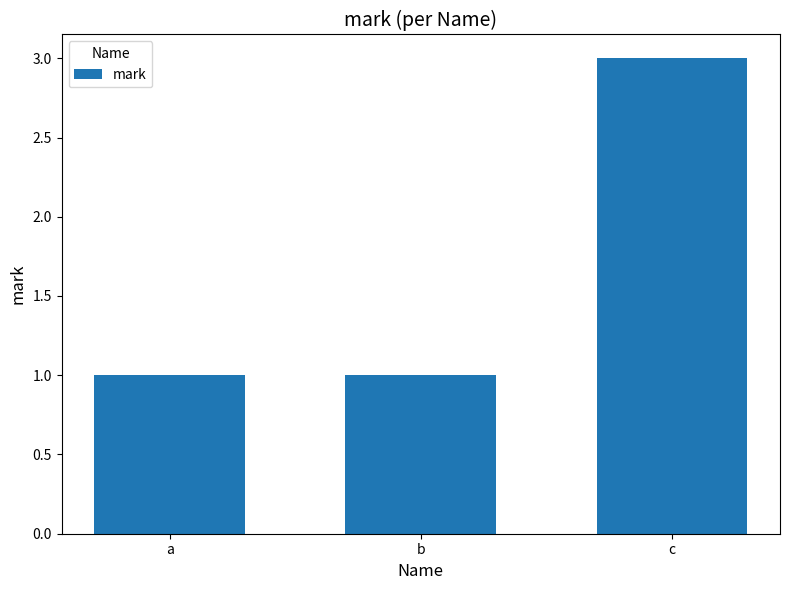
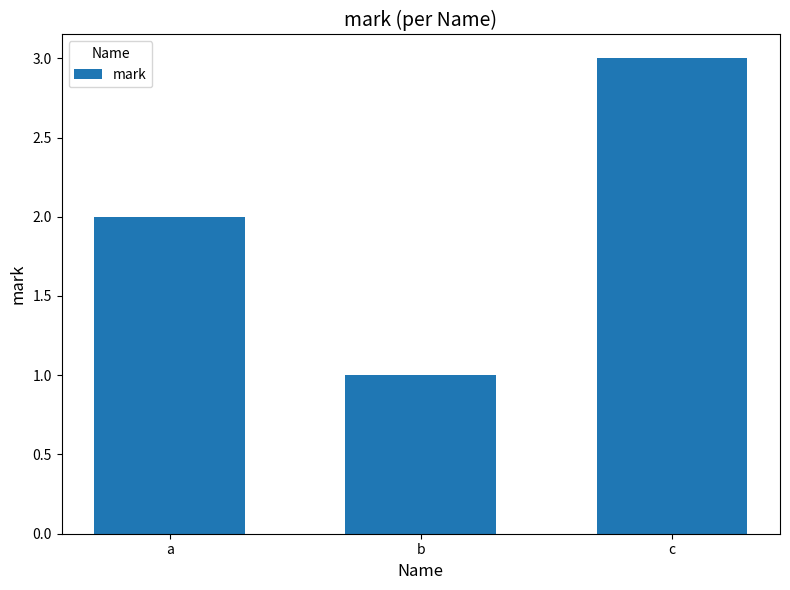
a: 1 -> 2
